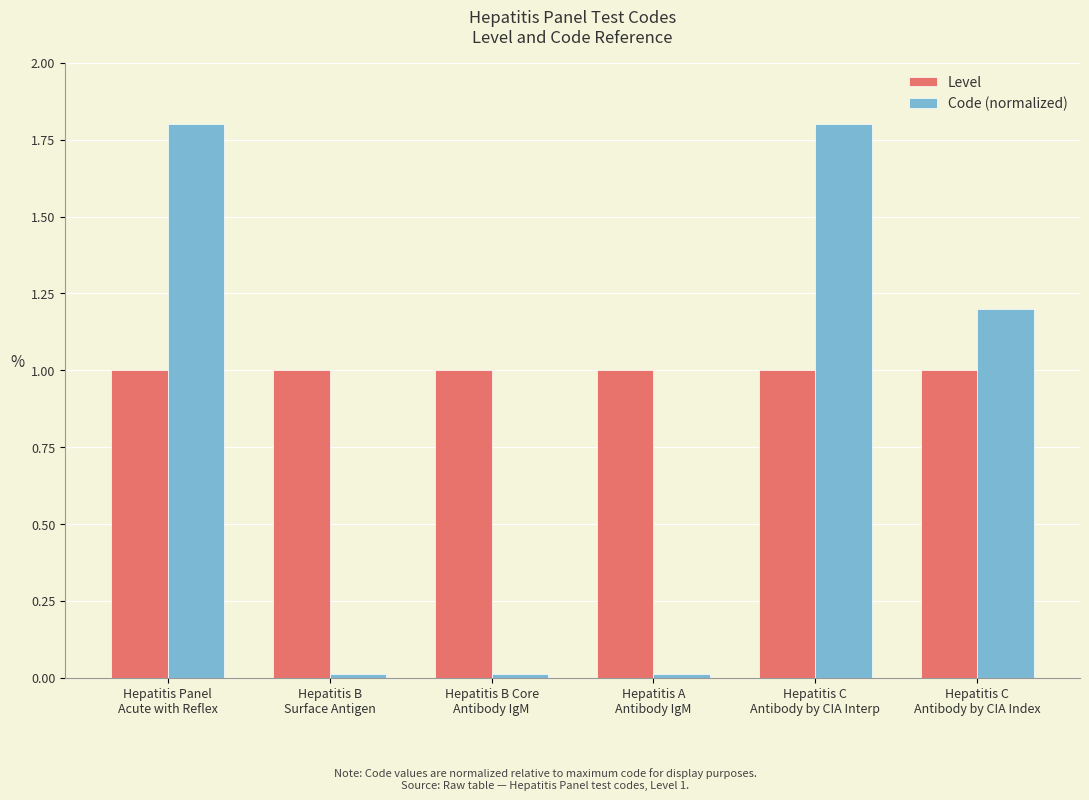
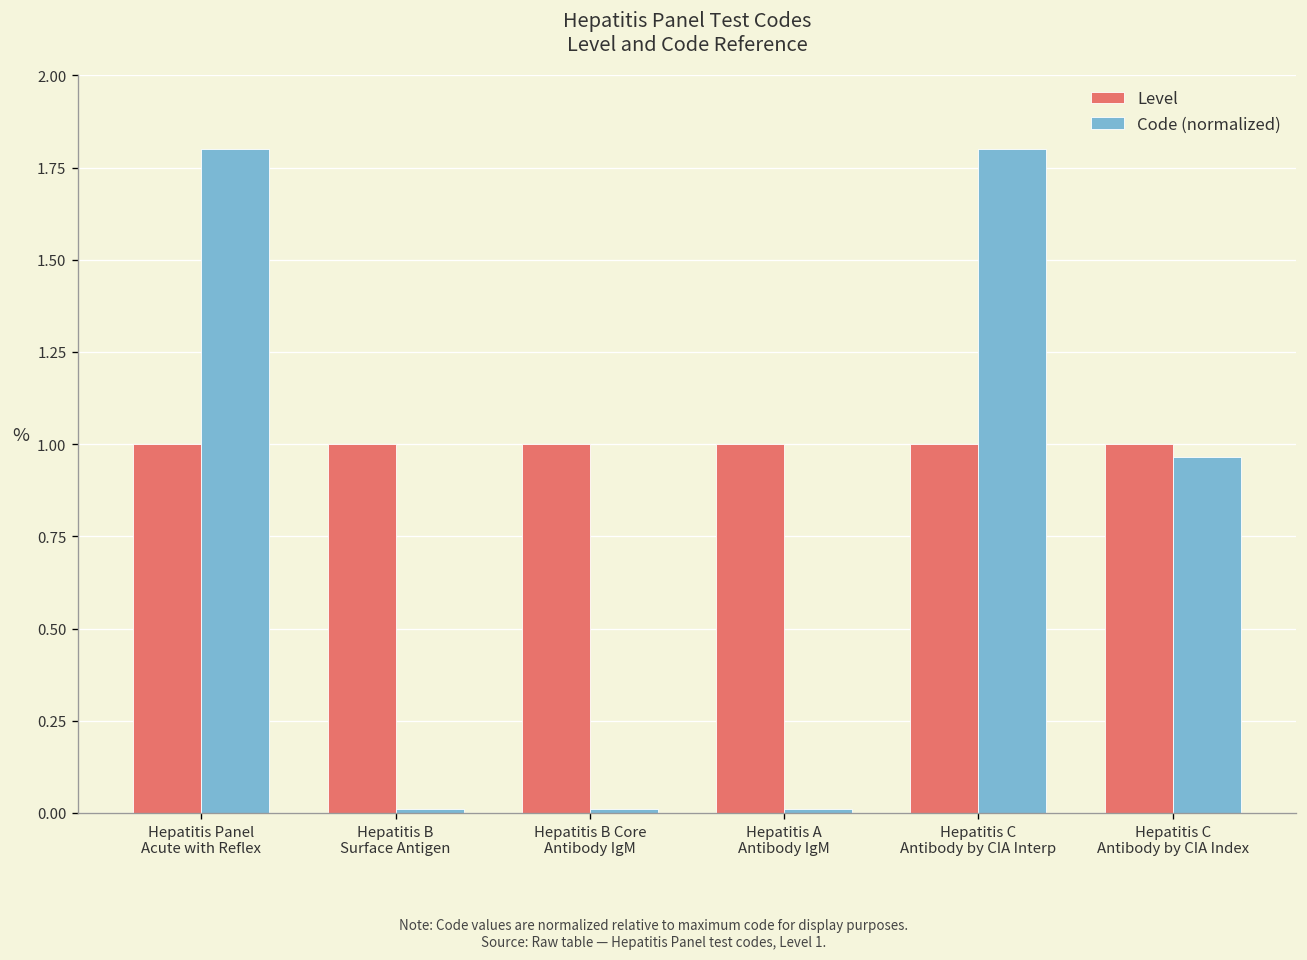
Code (normalized), Hepatitis C Antibody by CIA Index: 1.20 -> 0.97
